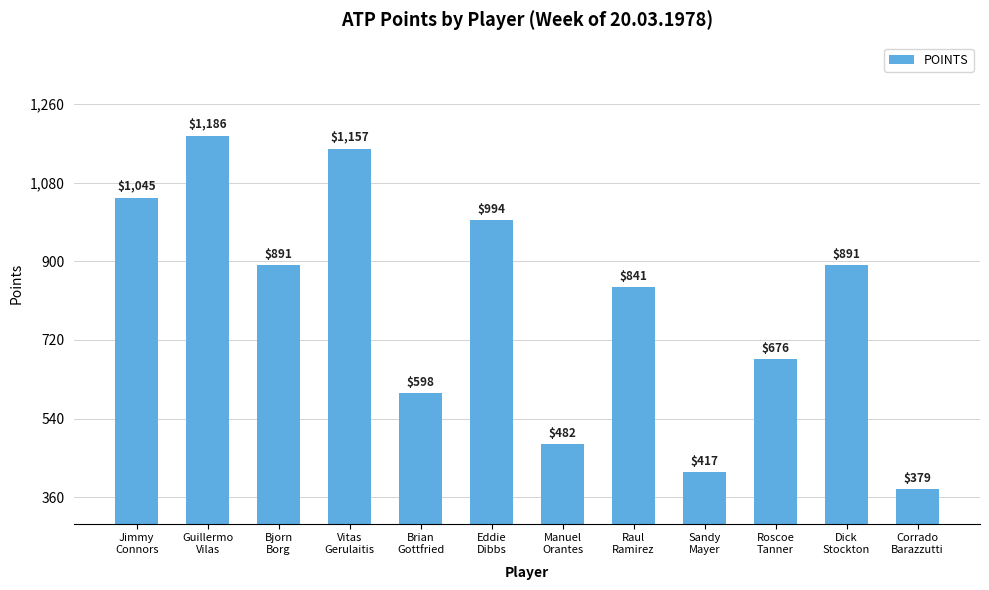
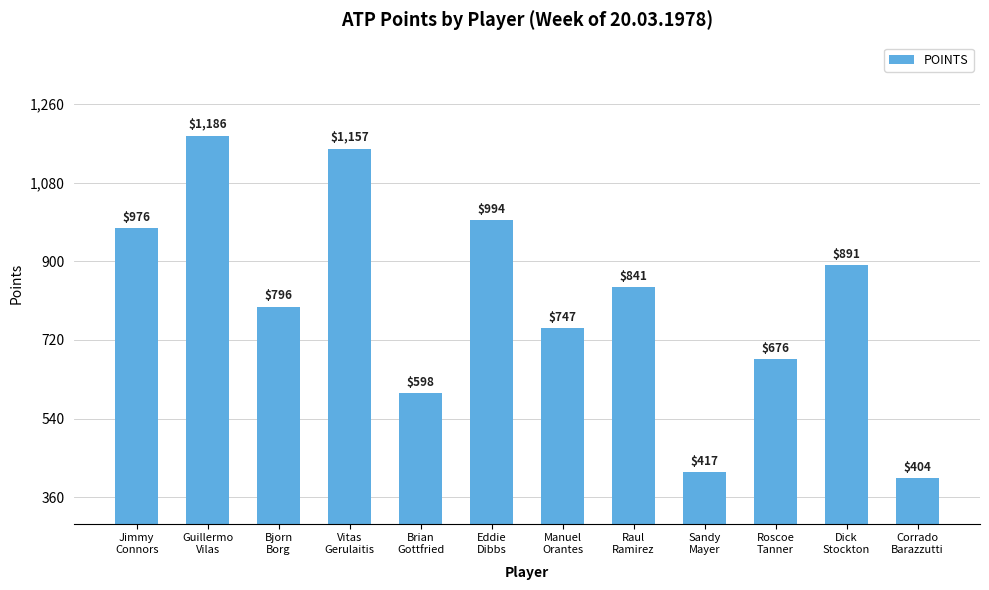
Jimmy Connors: $1,045 -> $976
Bjorn Borg: $891 -> $796
Manuel Orantes: $482 -> $747
Corrado Barazzutti: $379 -> $404
